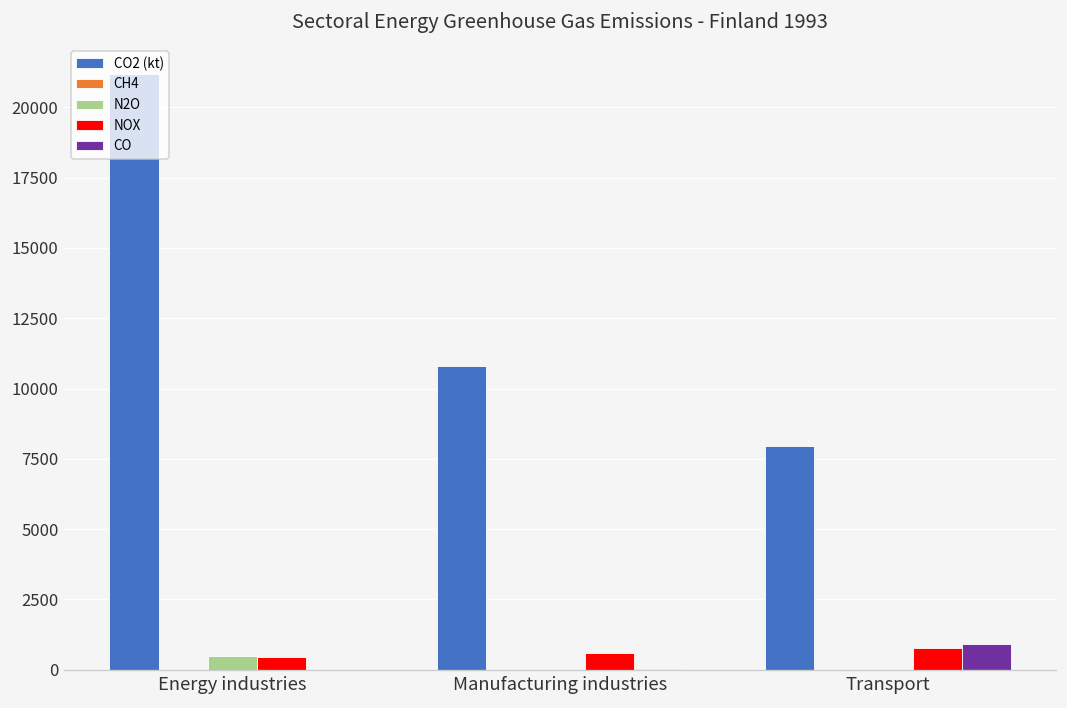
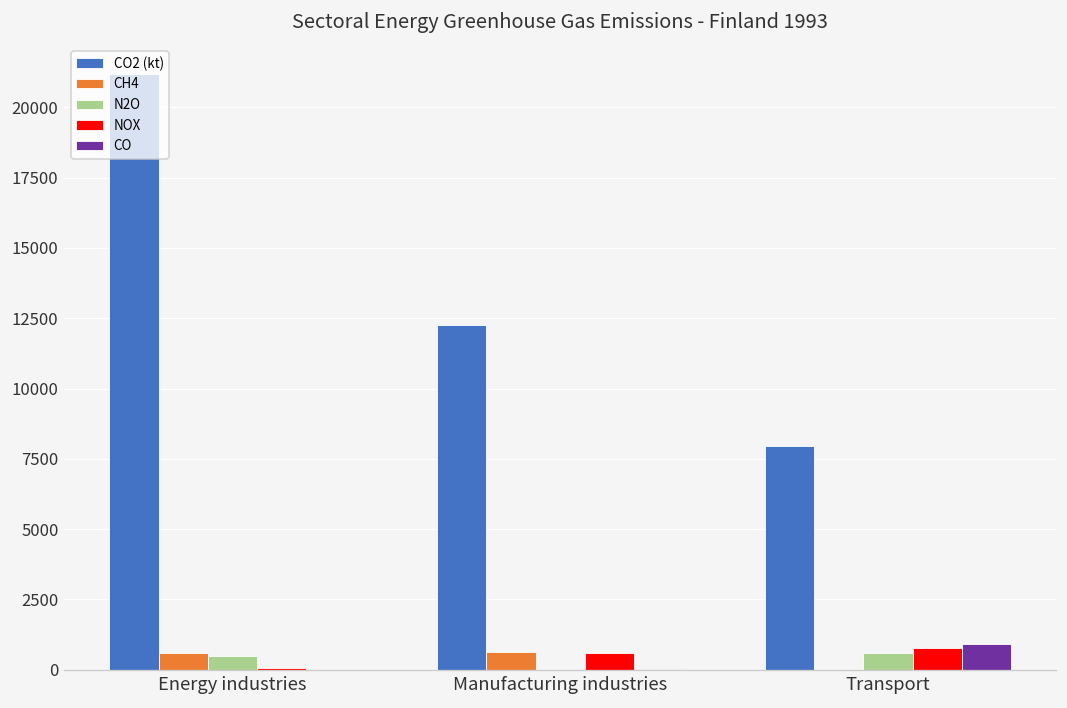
CH4, Energy industries: 0 -> 600
NOX, Energy industries: 500 -> 100
CO2 (kt), Manufacturing industries: 10800 -> 12300
CH4, Manufacturing industries: 0 -> 600
N2O, Transport: 0 -> 600
